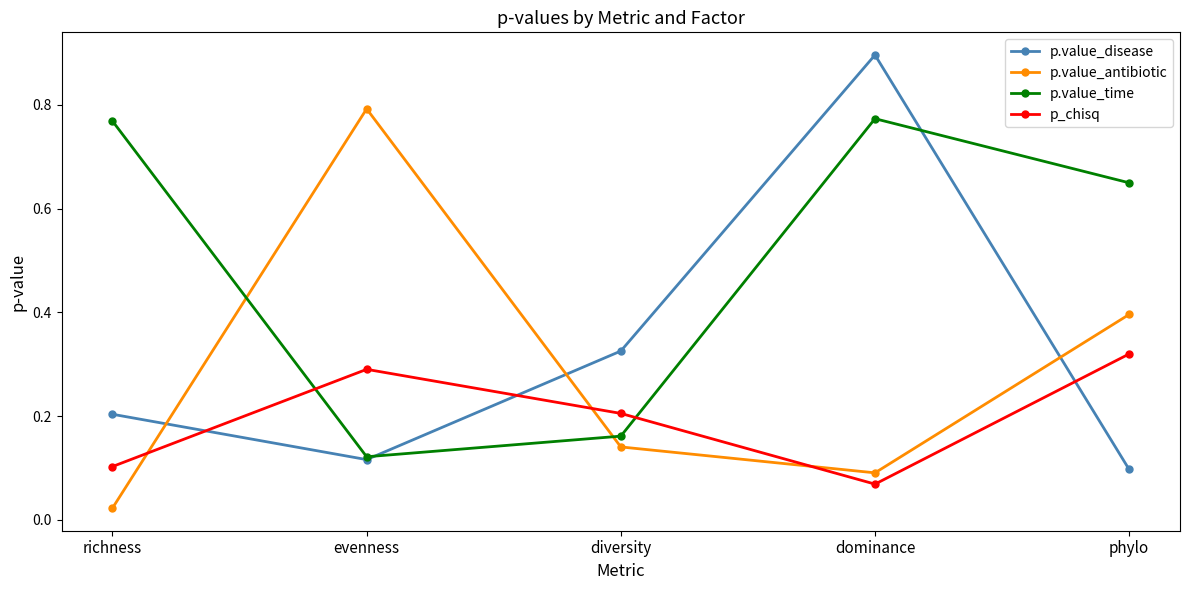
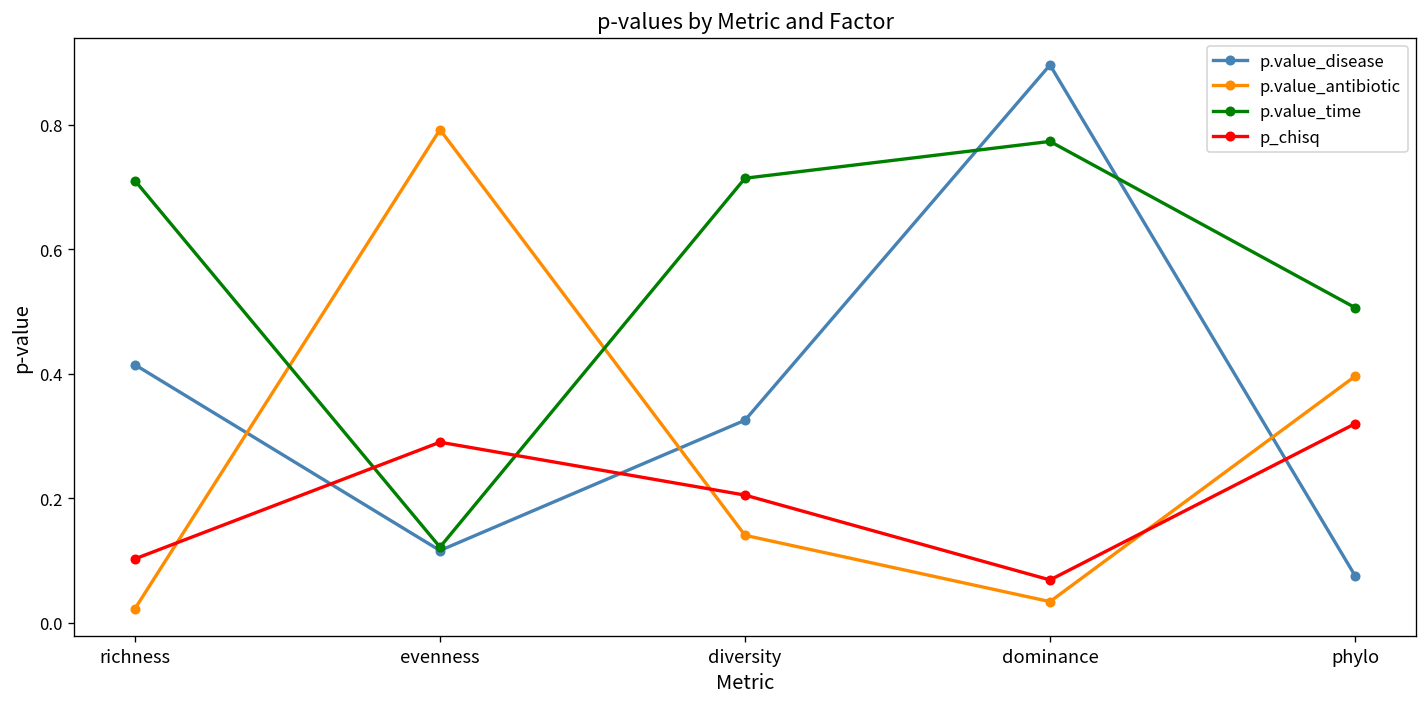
p.value_disease, richness: 0.20 -> 0.41
p.value_time, richness: 0.77 -> 0.71
p.value_time, diversity: 0.16 -> 0.71
p.value_antibiotic, dominance: 0.09 -> 0.03
p.value_disease, phylo: 0.10 -> 0.08
p.value_time, phylo: 0.65 -> 0.51
